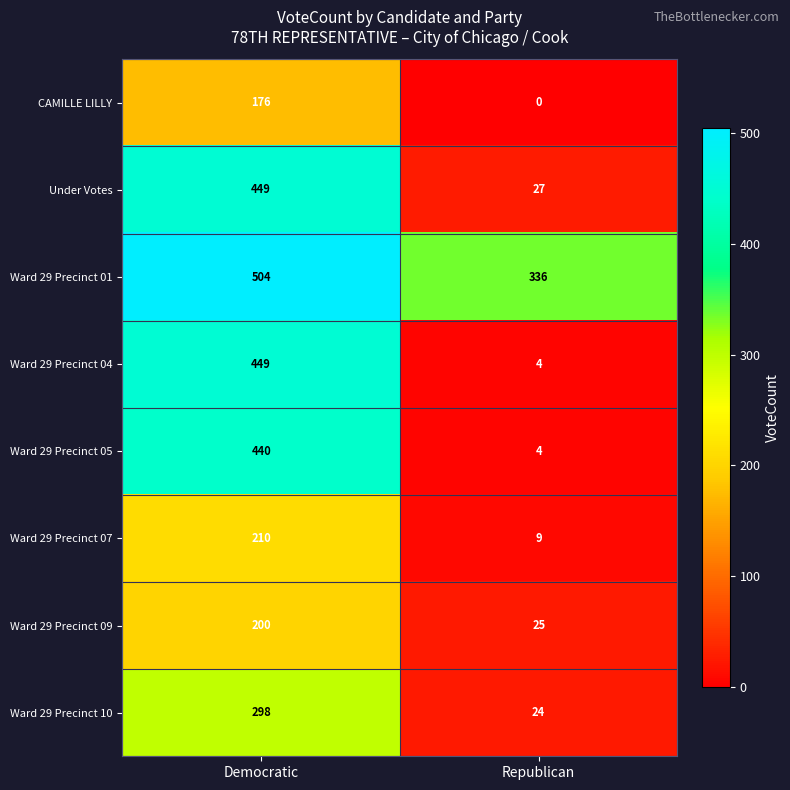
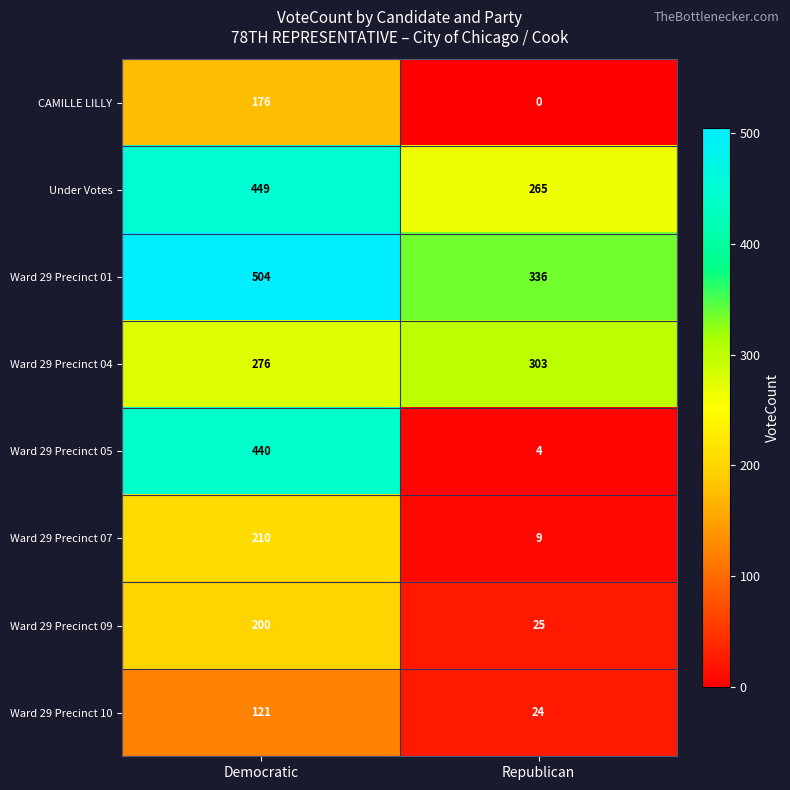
Under Votes, Republican: 27 -> 265
Ward 29 Precinct 04, Democratic: 449 -> 276
Ward 29 Precinct 04, Republican: 4 -> 303
Ward 29 Precinct 10, Democratic: 298 -> 121
